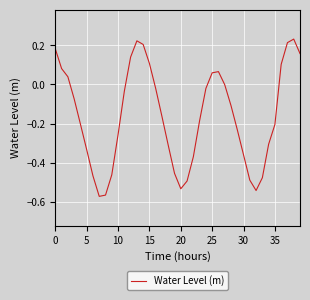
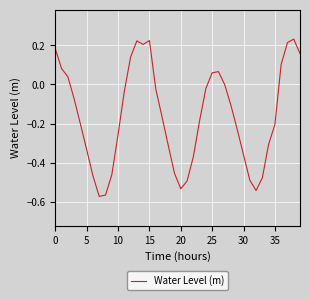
15: 0.11 -> 0.22
